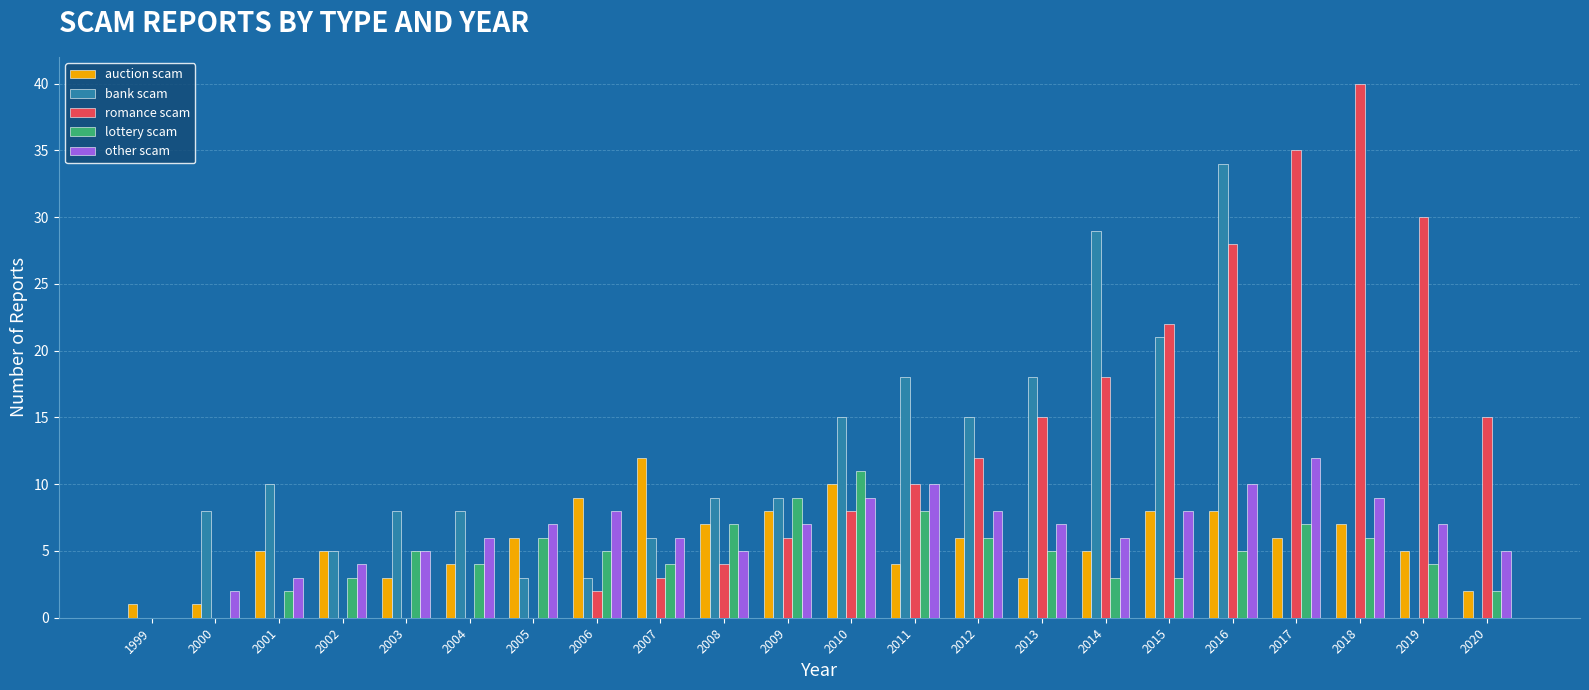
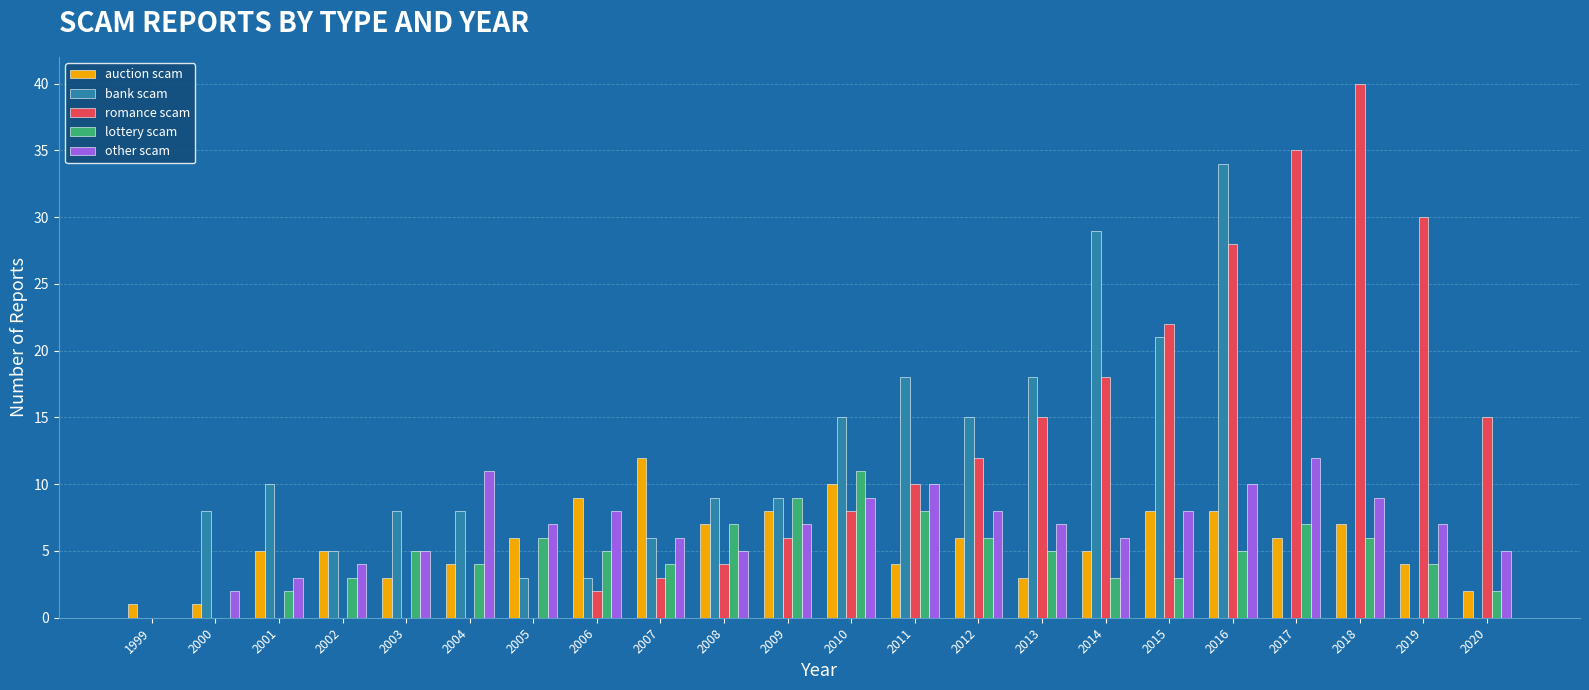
other scam, 2004: 6 -> 11
auction scam, 2019: 5 -> 4
